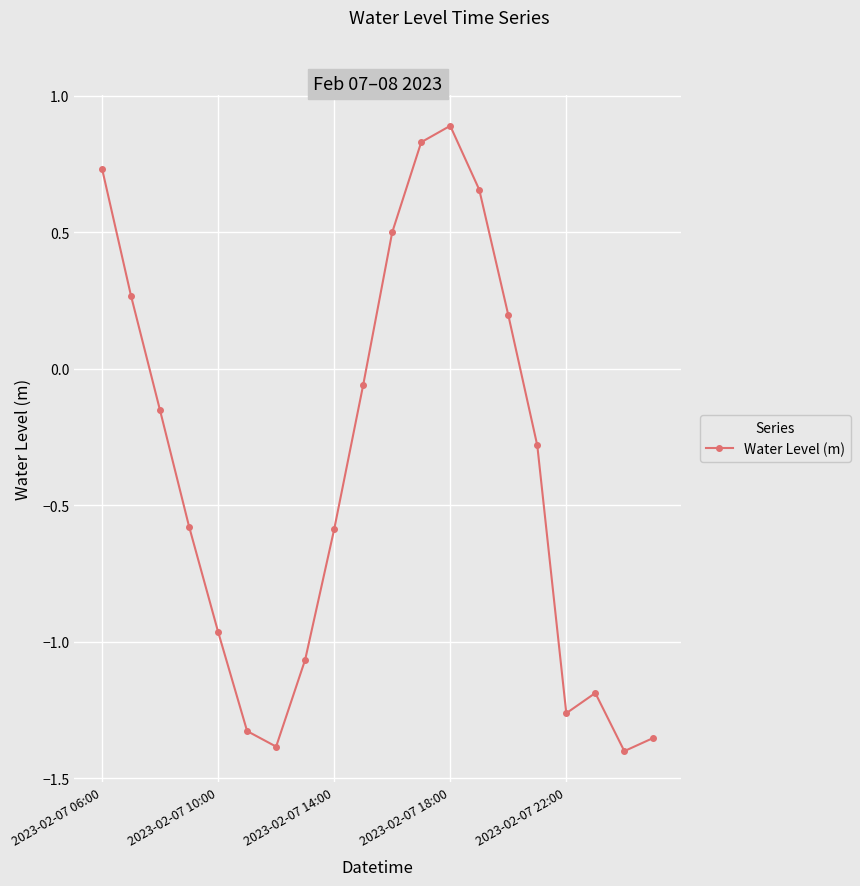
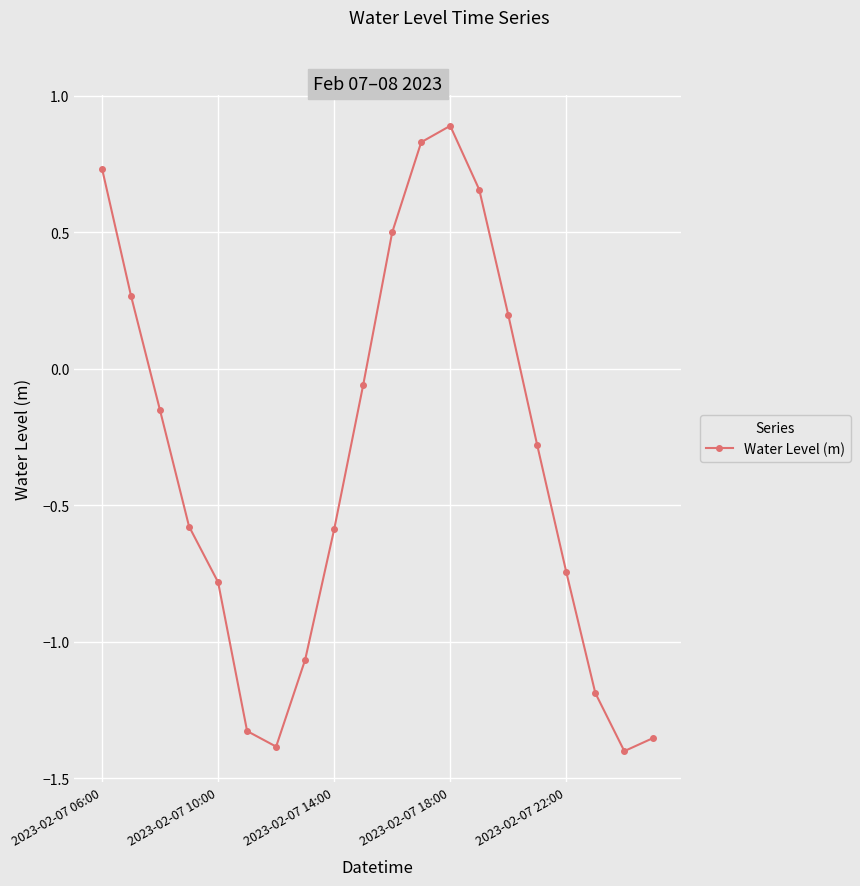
2023-02-07 10:00: -0.96 -> -0.78
2023-02-07 22:00: -1.26 -> -0.74
